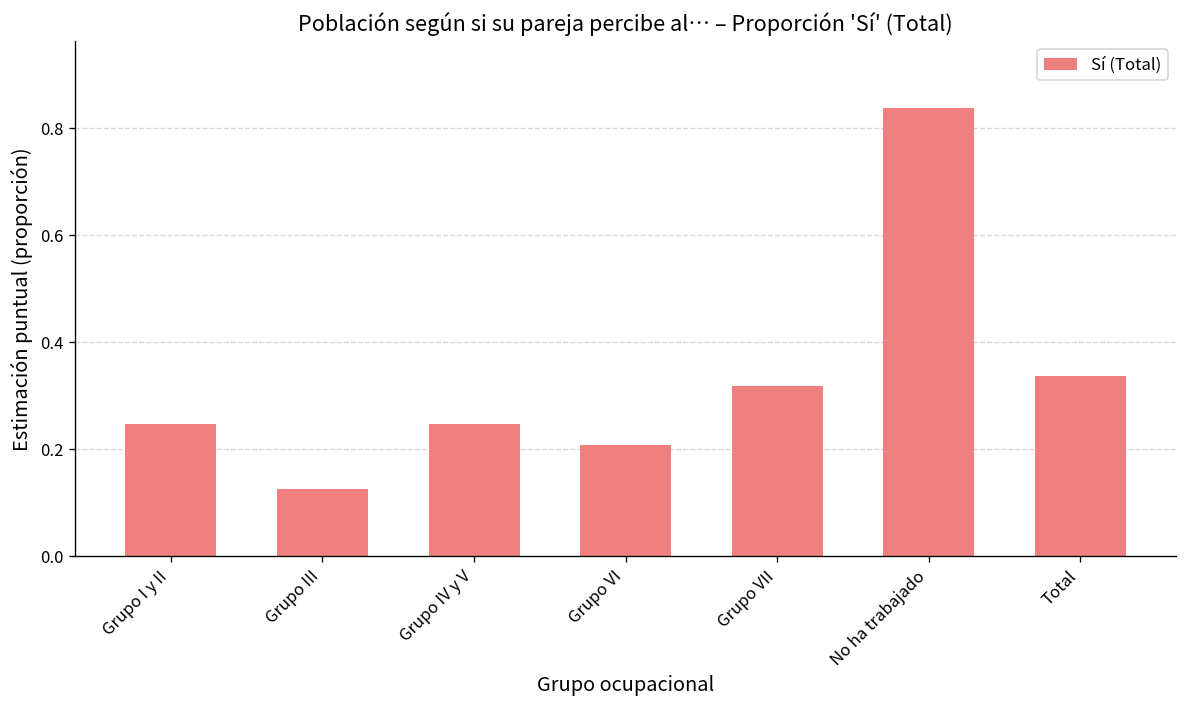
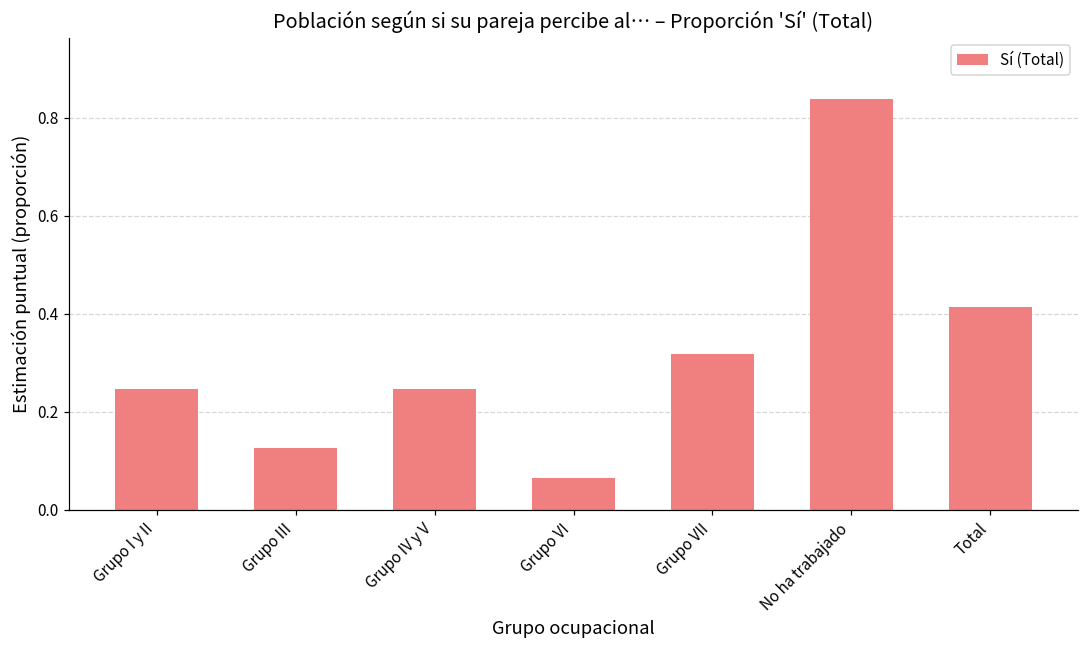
Grupo VI: 0.21 -> 0.07
Total: 0.34 -> 0.41
